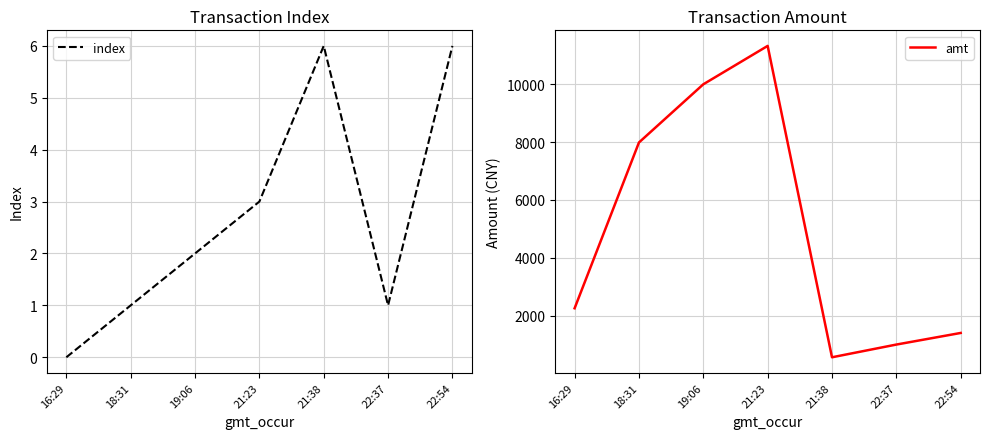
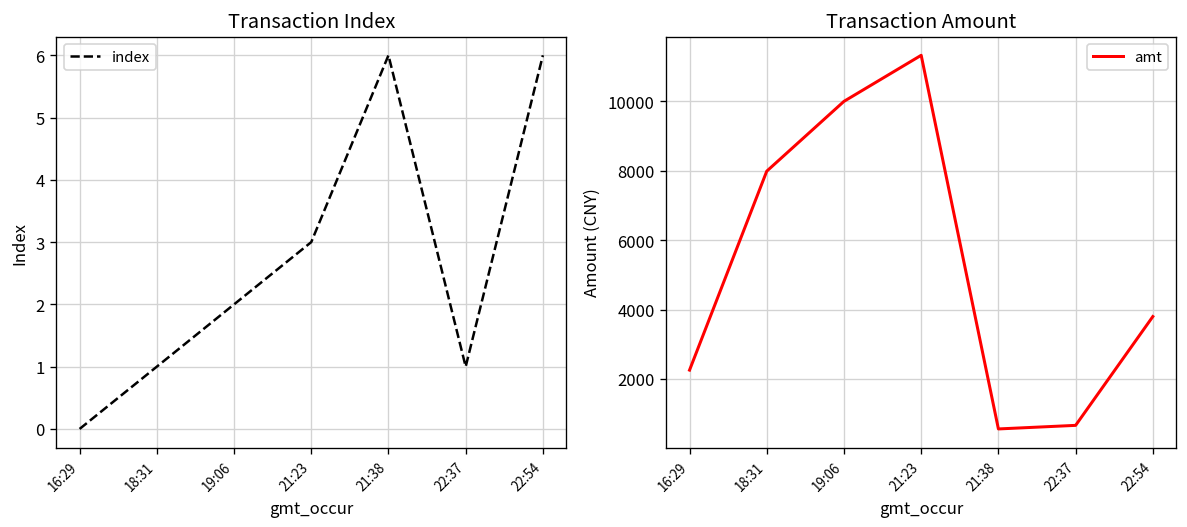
Transaction Amount, 22:37: 1000 -> 700
Transaction Amount, 22:54: 1400 -> 3800
